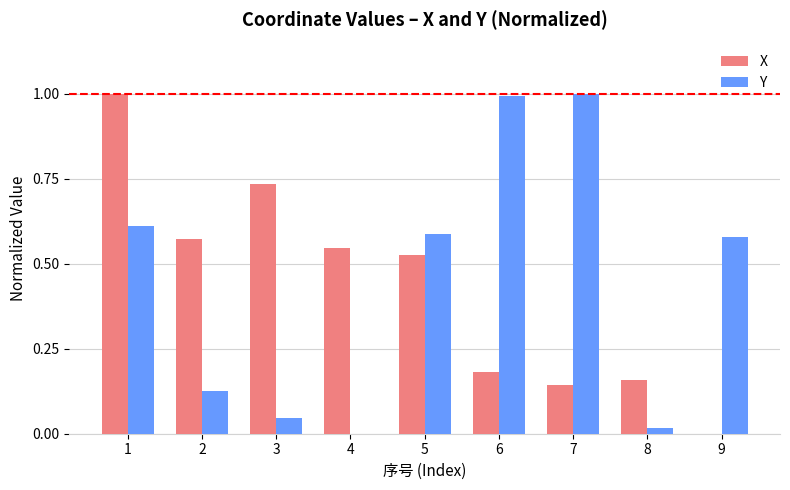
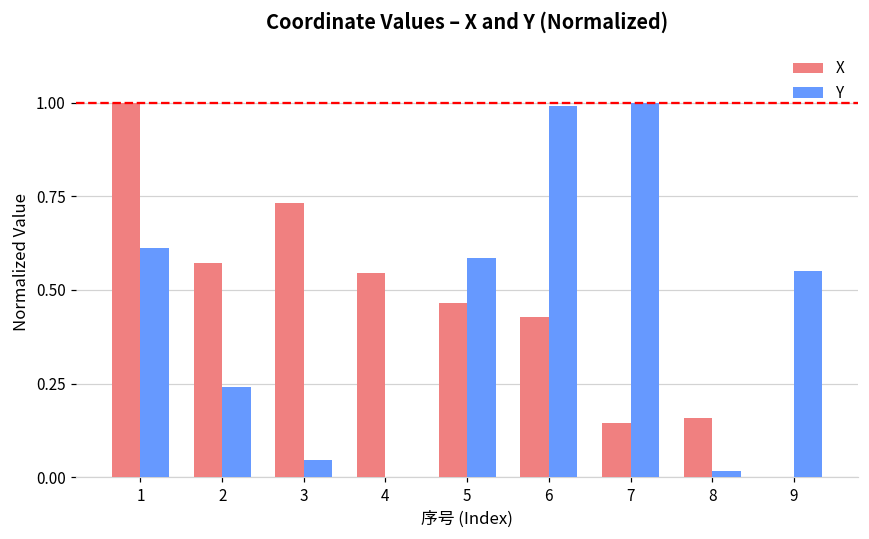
Y, 2: 0.12 -> 0.24
X, 5: 0.53 -> 0.46
X, 6: 0.18 -> 0.43
Y, 9: 0.58 -> 0.55
